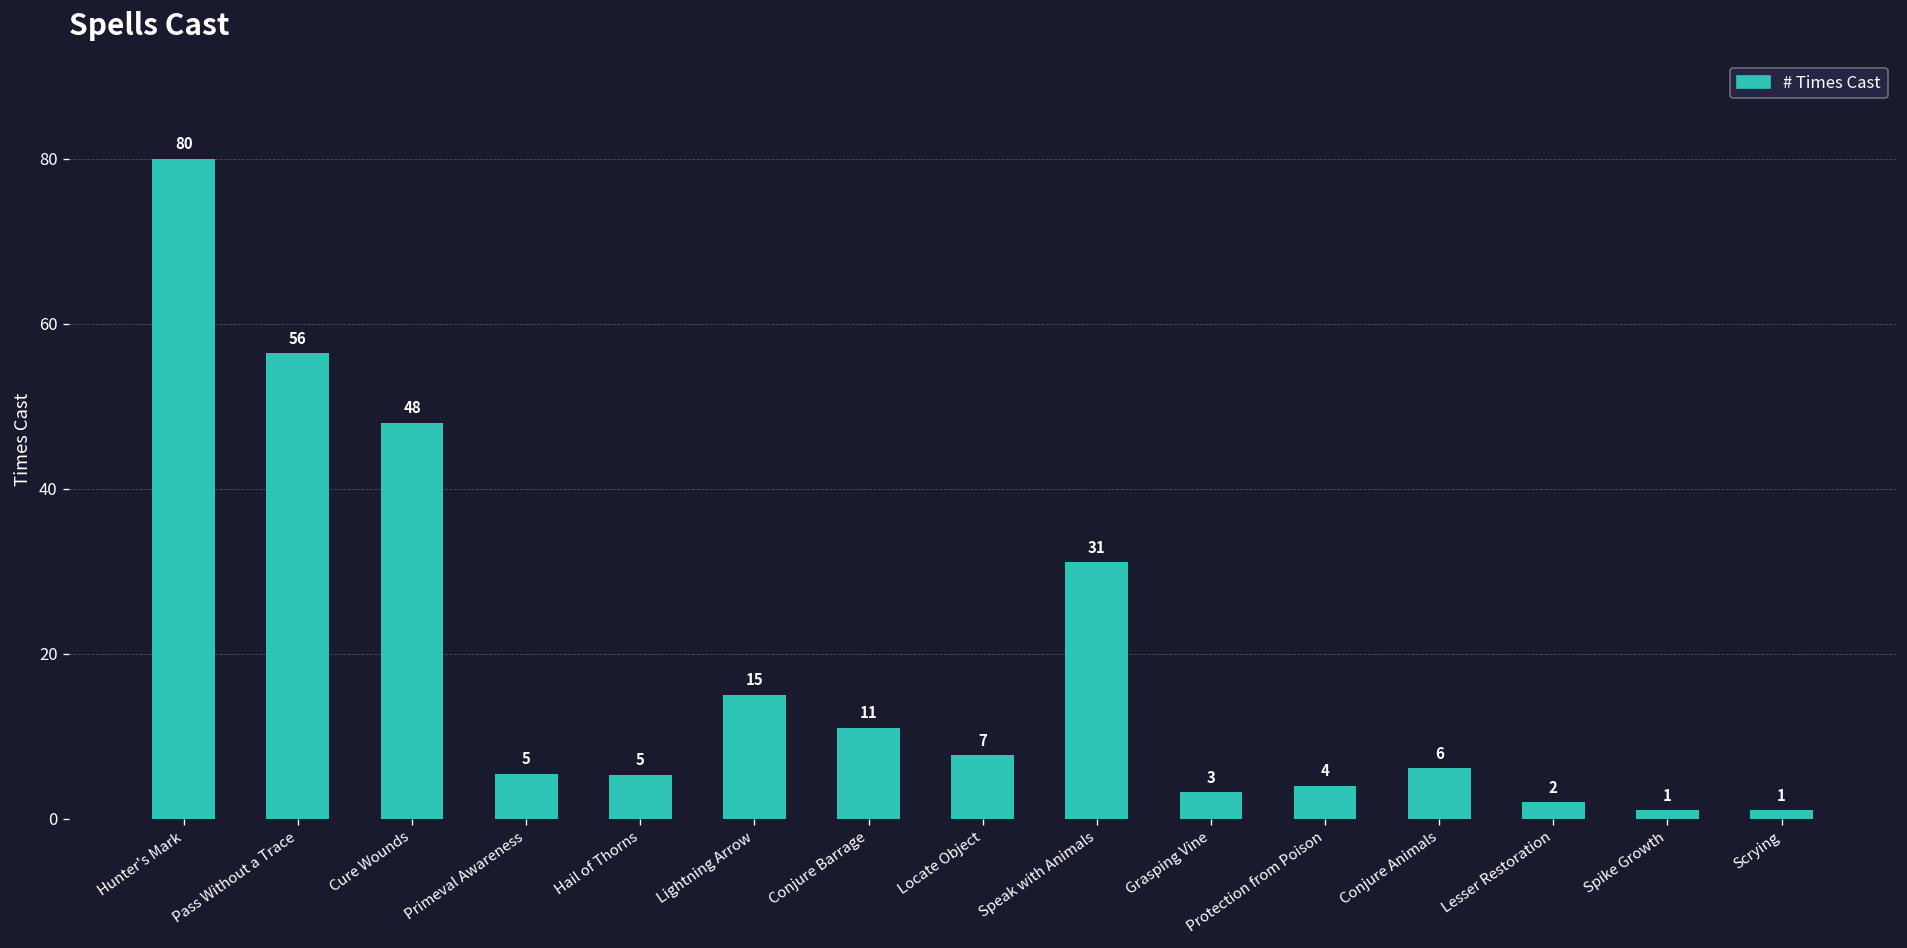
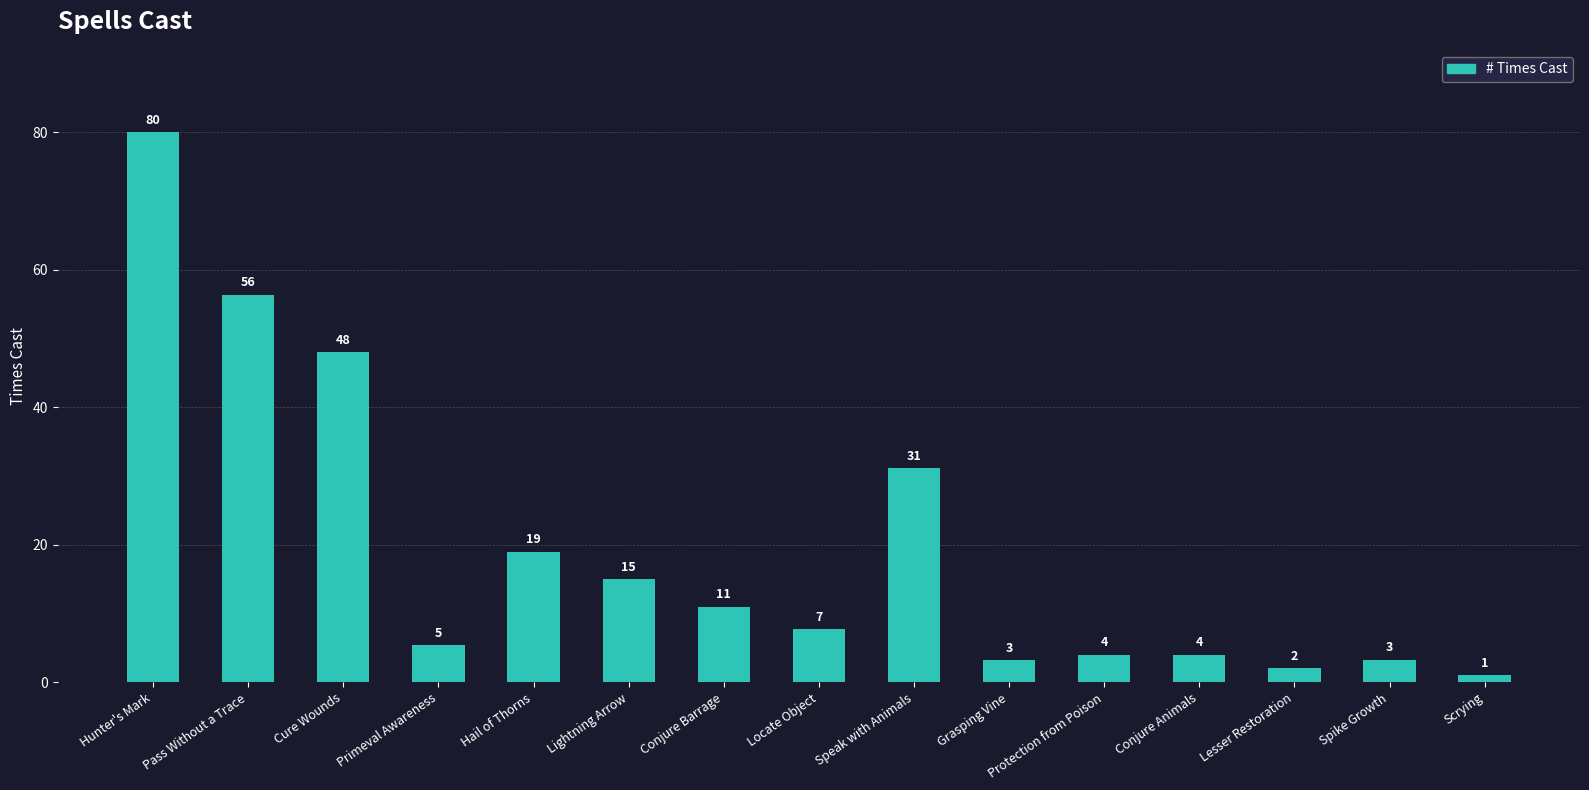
Hail of Thorns: 5 -> 19
Conjure Animals: 6 -> 4
Spike Growth: 1 -> 3
